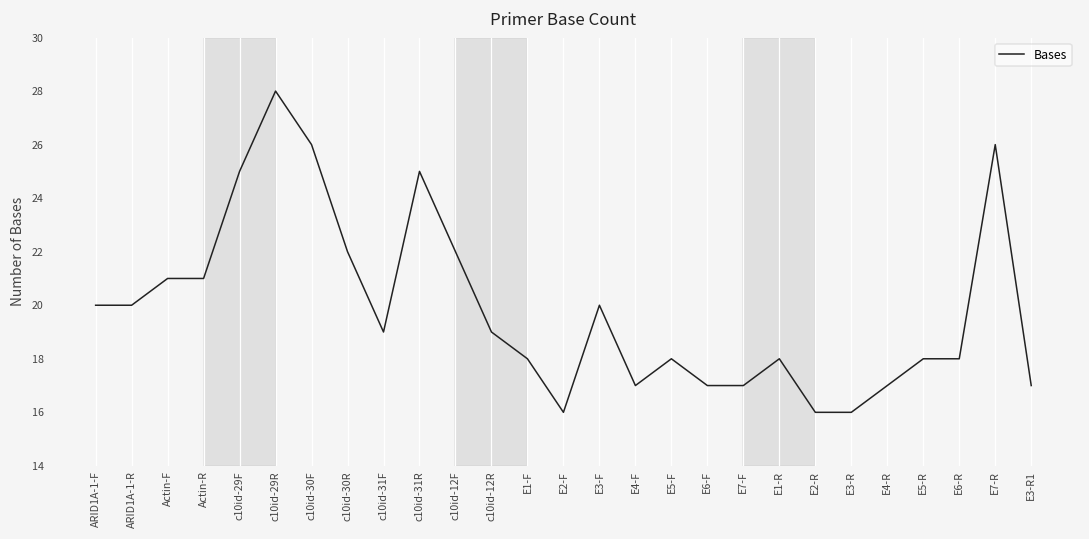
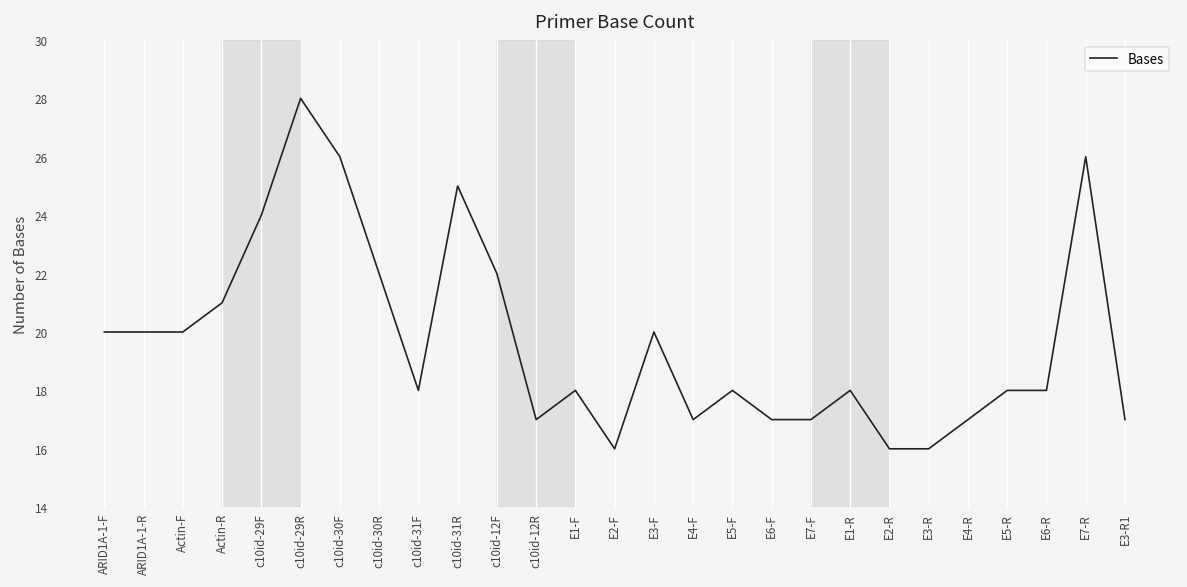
Actin-F: 21 -> 20
c10id-29F: 25 -> 24
c10id-31F: 19 -> 18
c10id-12R: 19 -> 17
